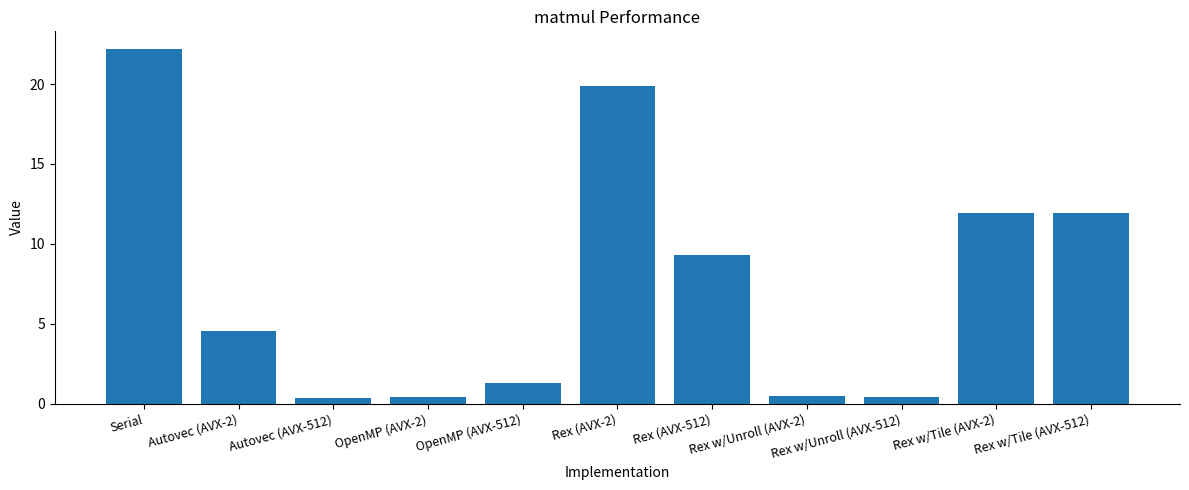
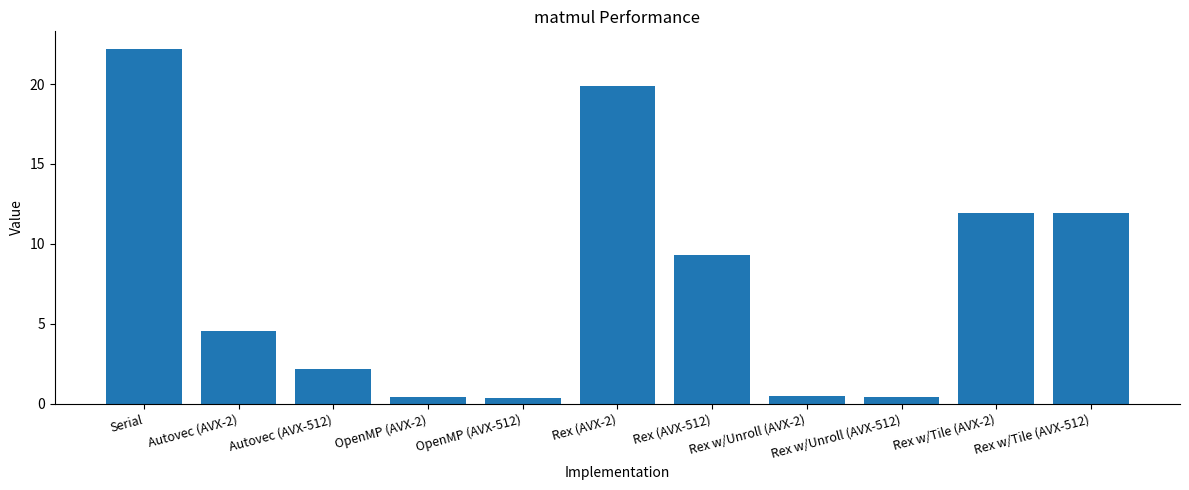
Autovec (AVX-512): 0.3 -> 2.2
OpenMP (AVX-512): 1.3 -> 0.4
